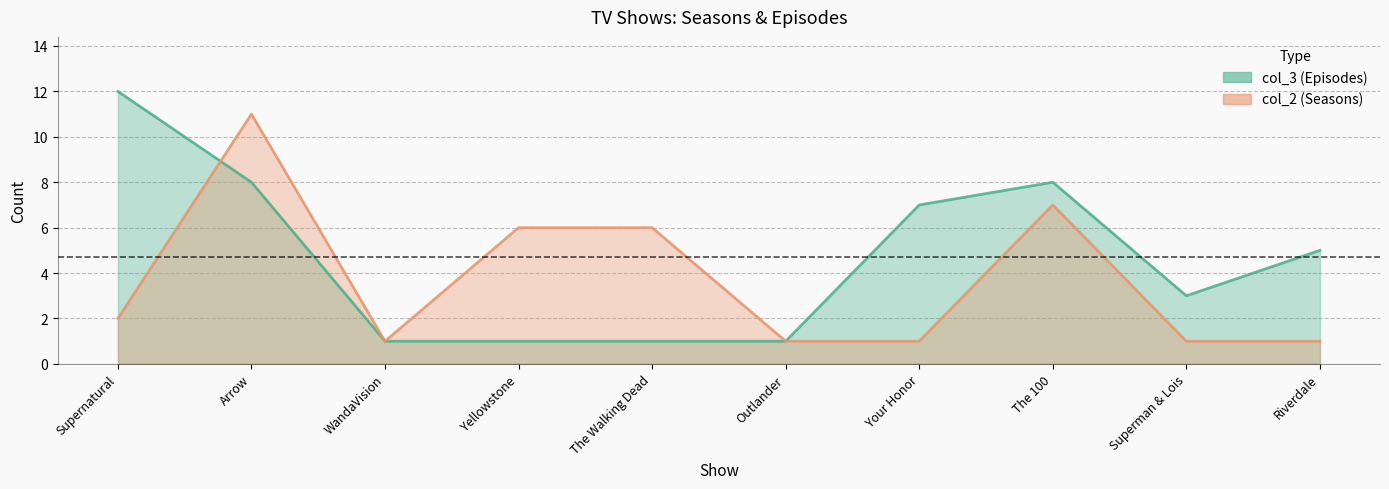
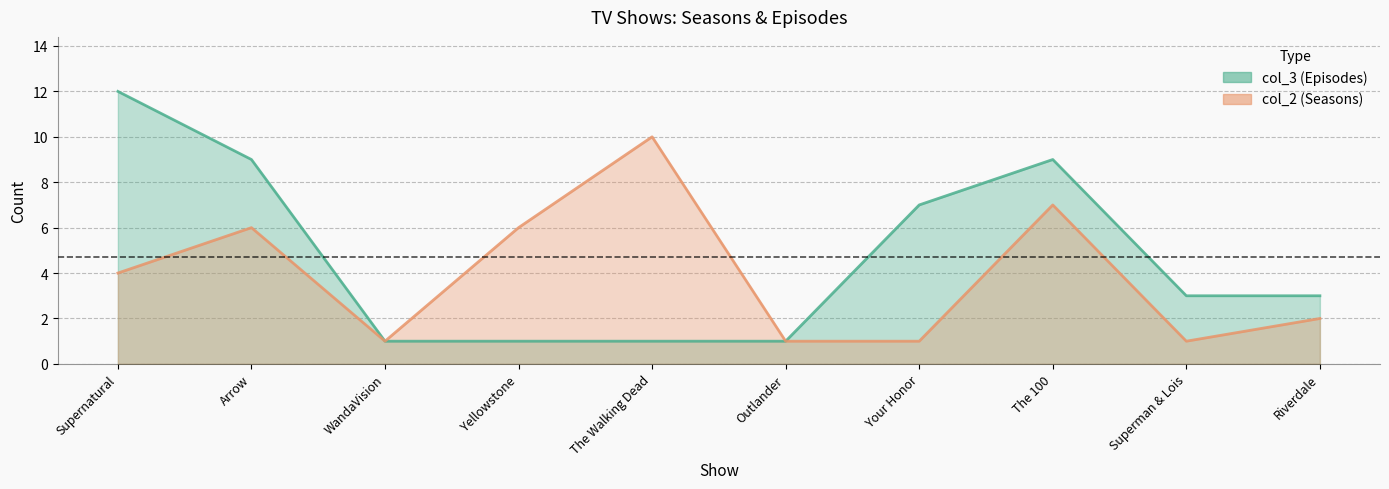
col_2 (Seasons), Supernatural: 2 -> 4
col_3 (Episodes), Arrow: 8 -> 9
col_2 (Seasons), Arrow: 11 -> 6
col_2 (Seasons), The Walking Dead: 6 -> 10
col_3 (Episodes), The 100: 8 -> 9
col_3 (Episodes), Riverdale: 5 -> 3
col_2 (Seasons), Riverdale: 1 -> 2
